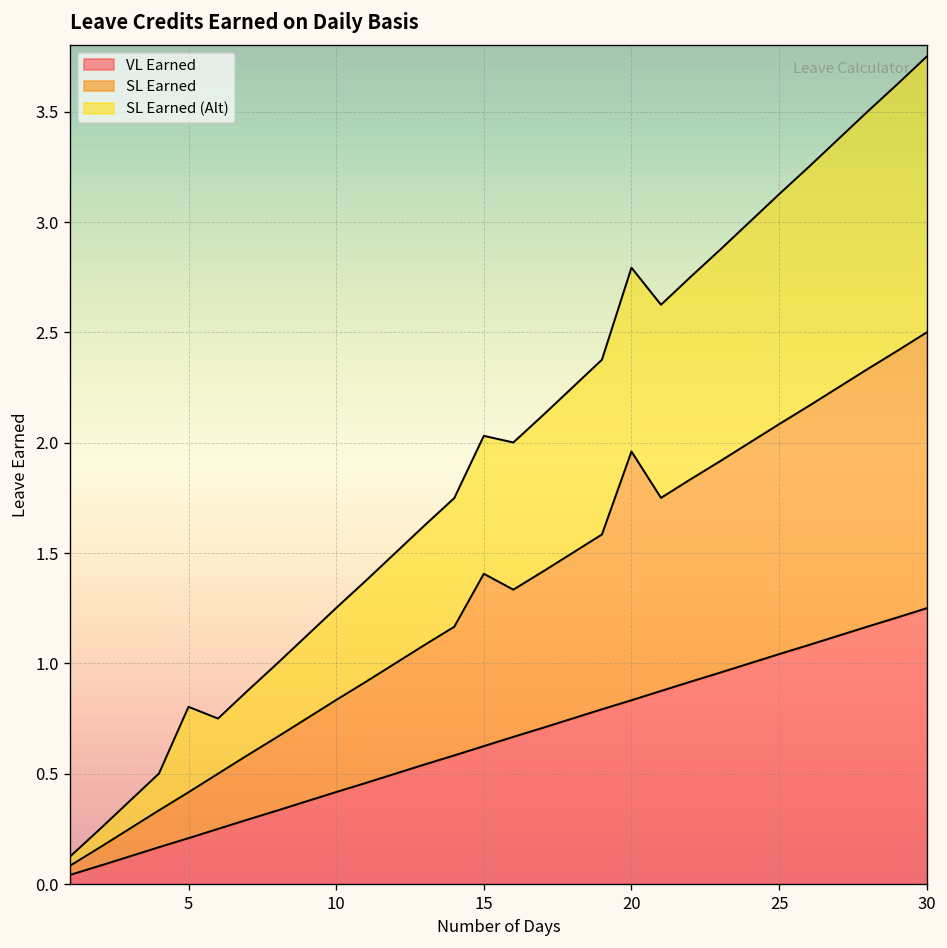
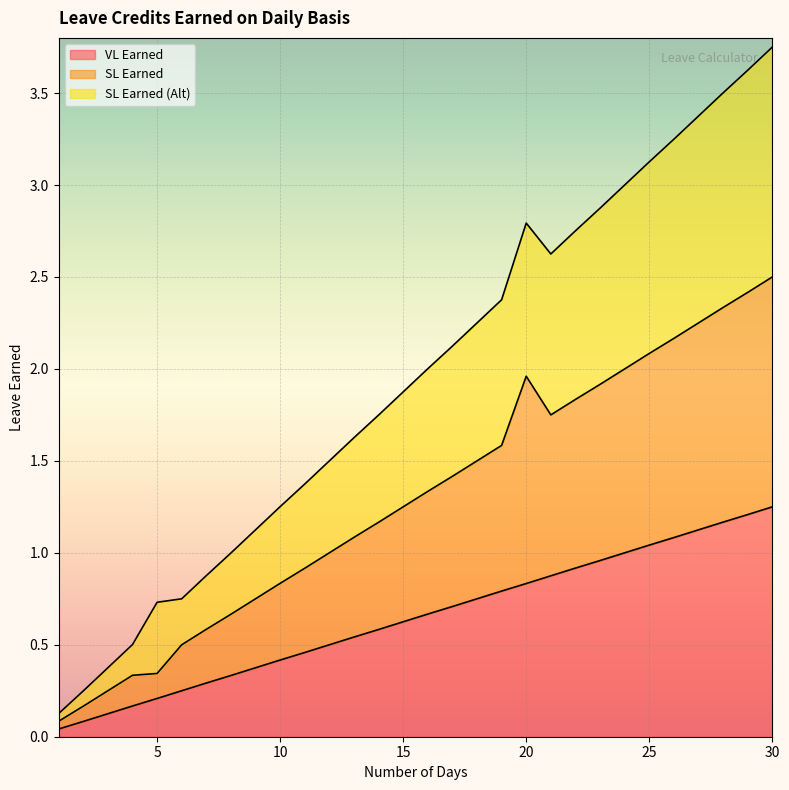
SL Earned, 5: 0.21 -> 0.14
SL Earned, 15: 0.78 -> 0.63
